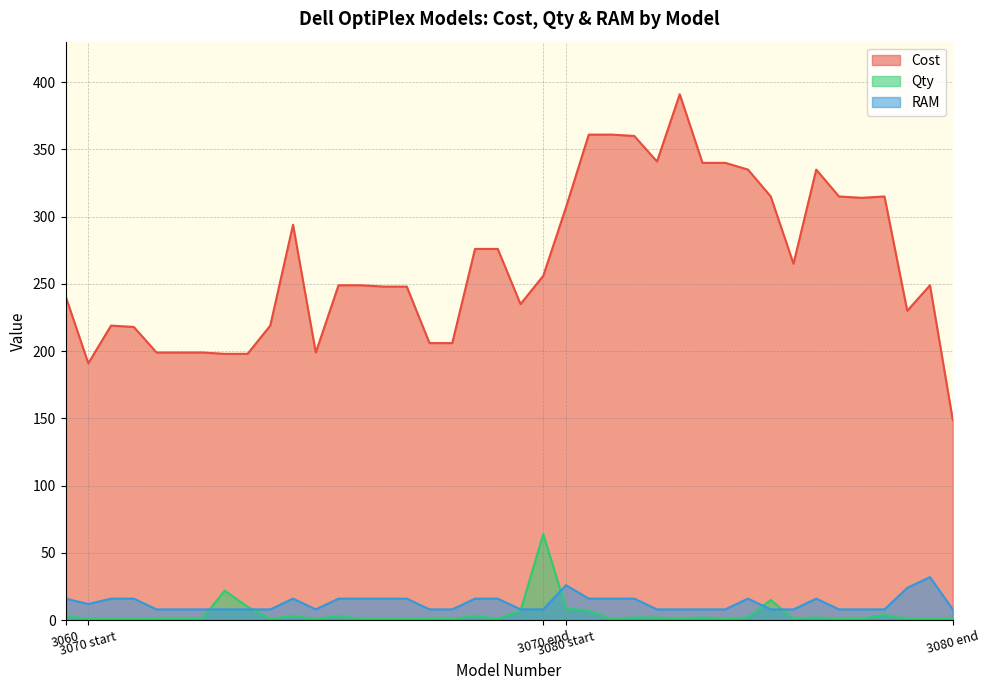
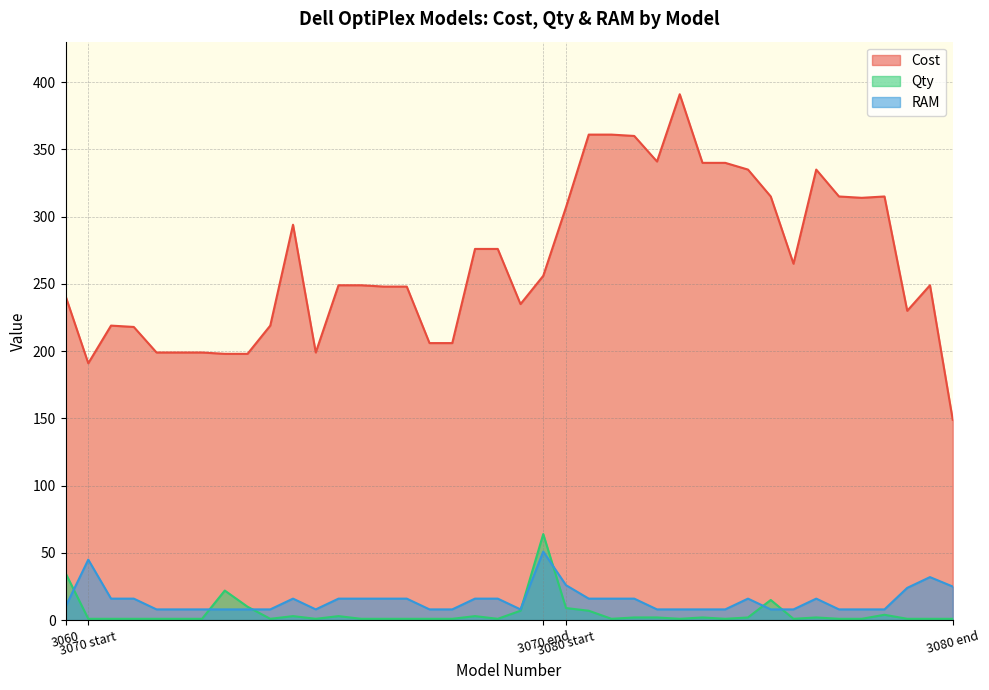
Qty, 3060: 3 -> 35
RAM, 3060: 16 -> 10
RAM, 3070 start: 12 -> 45
RAM, 3070 end: 8 -> 51
RAM, 3080 end: 8 -> 25
